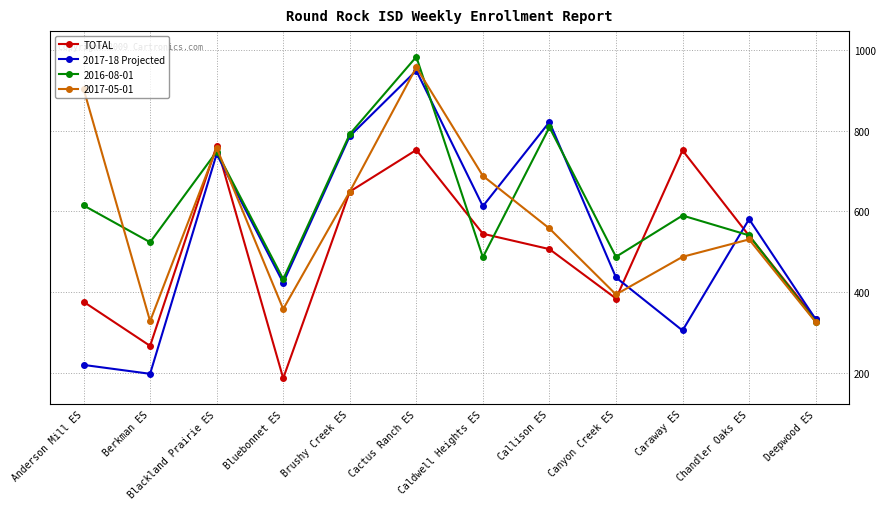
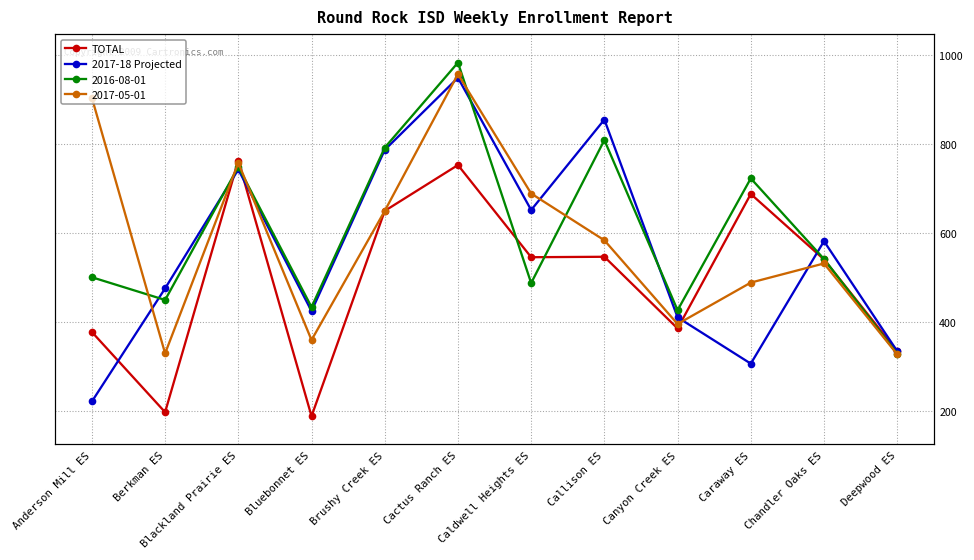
2016-08-01, Anderson Mill ES: 620 -> 500
TOTAL, Berkman ES: 270 -> 200
2017-18 Projected, Berkman ES: 200 -> 480
2016-08-01, Berkman ES: 520 -> 450
2017-18 Projected, Caldwell Heights ES: 610 -> 650
TOTAL, Callison ES: 510 -> 550
2017-18 Projected, Callison ES: 820 -> 850
2017-05-01, Callison ES: 560 -> 580
2017-18 Projected, Canyon Creek ES: 440 -> 410
2016-08-01, Canyon Creek ES: 490 -> 430
TOTAL, Caraway ES: 750 -> 690
2016-08-01, Caraway ES: 590 -> 720
